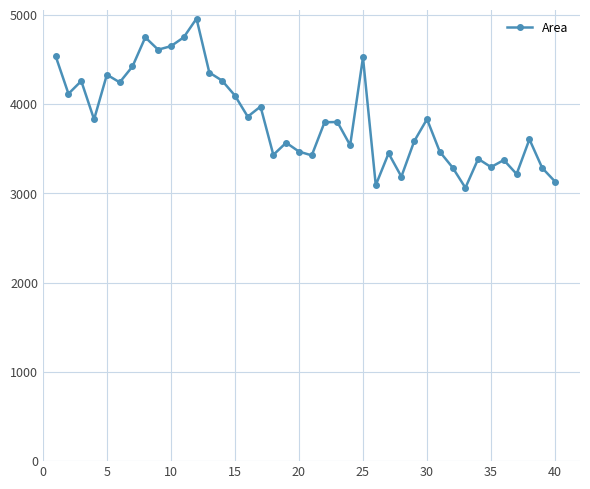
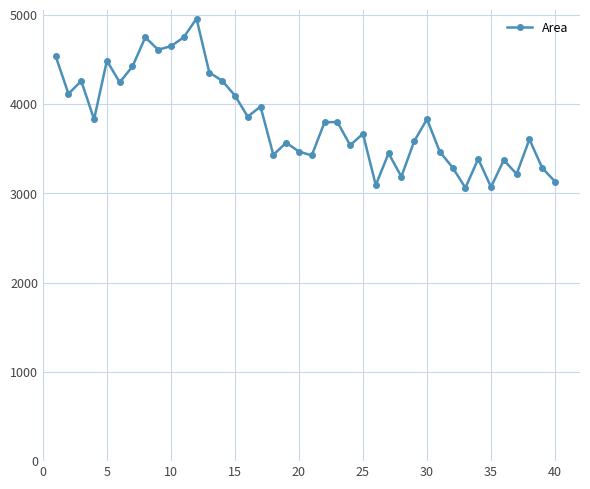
5: 4300 -> 4500
25: 4500 -> 3700
35: 3300 -> 3100
